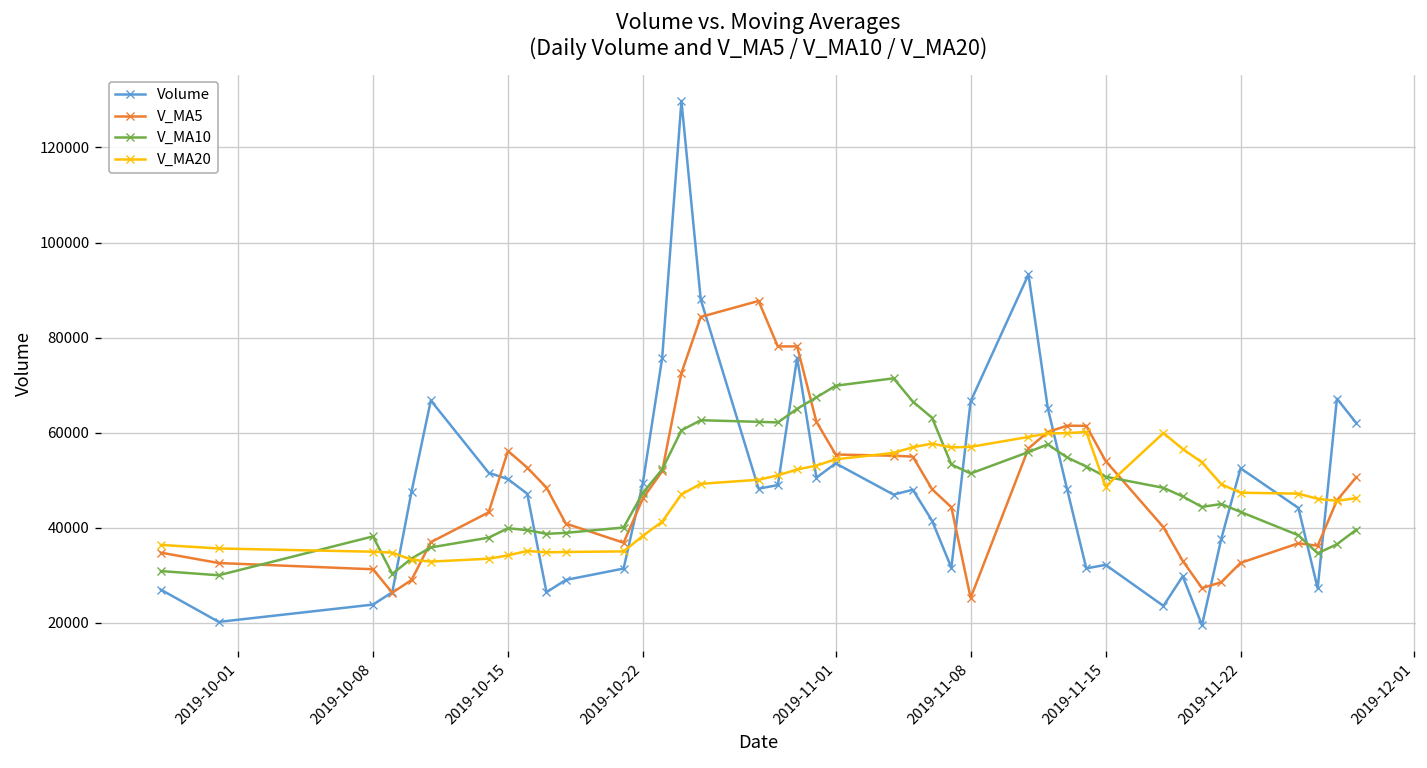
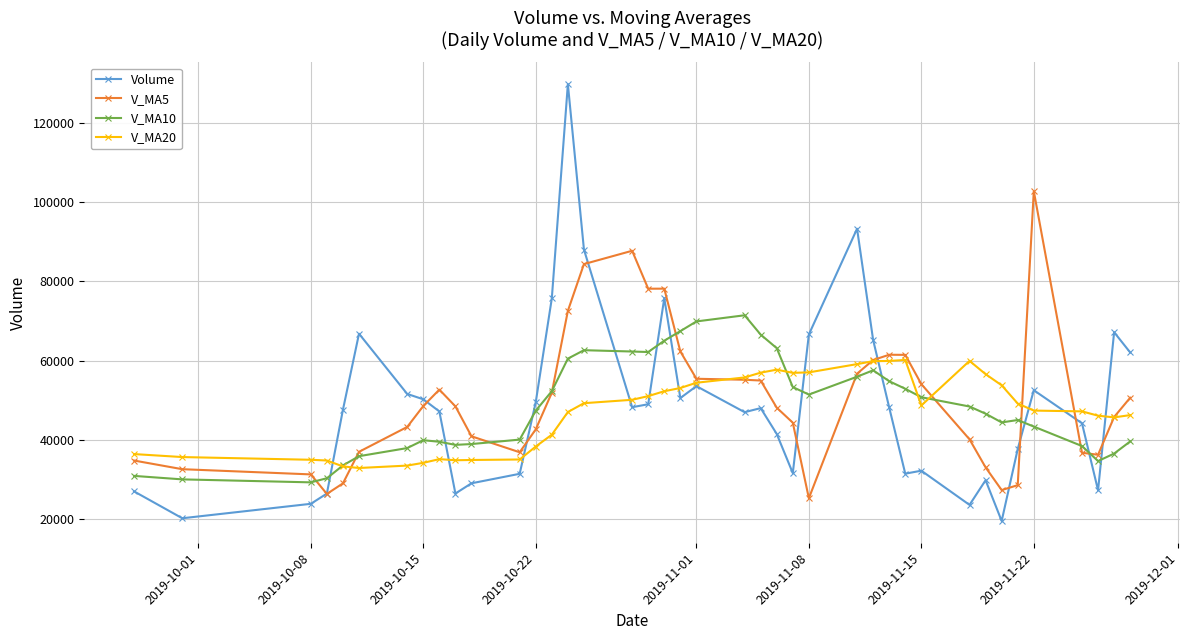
V_MA10, 2019-10-08: 38000 -> 29000
V_MA5, 2019-10-15: 56000 -> 49000
V_MA5, 2019-10-22: 46000 -> 43000
V_MA5, 2019-11-22: 33000 -> 103000
